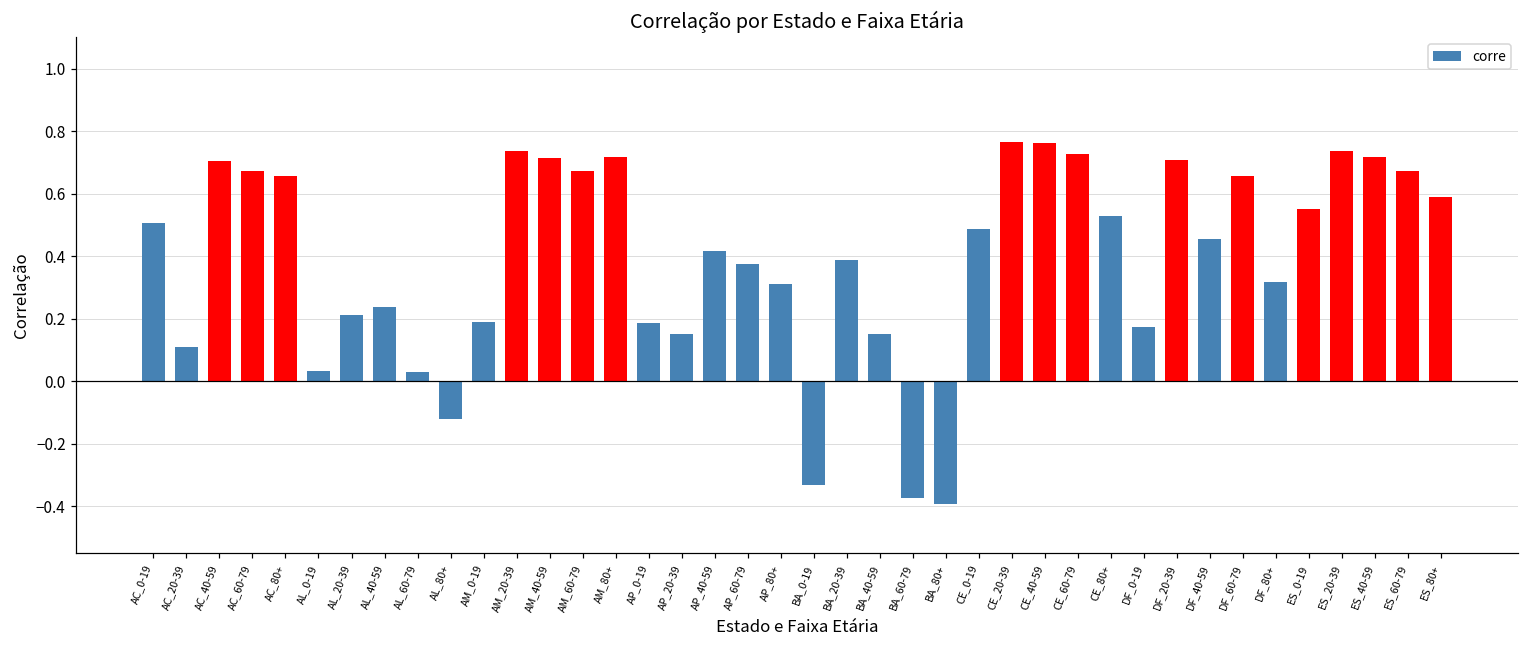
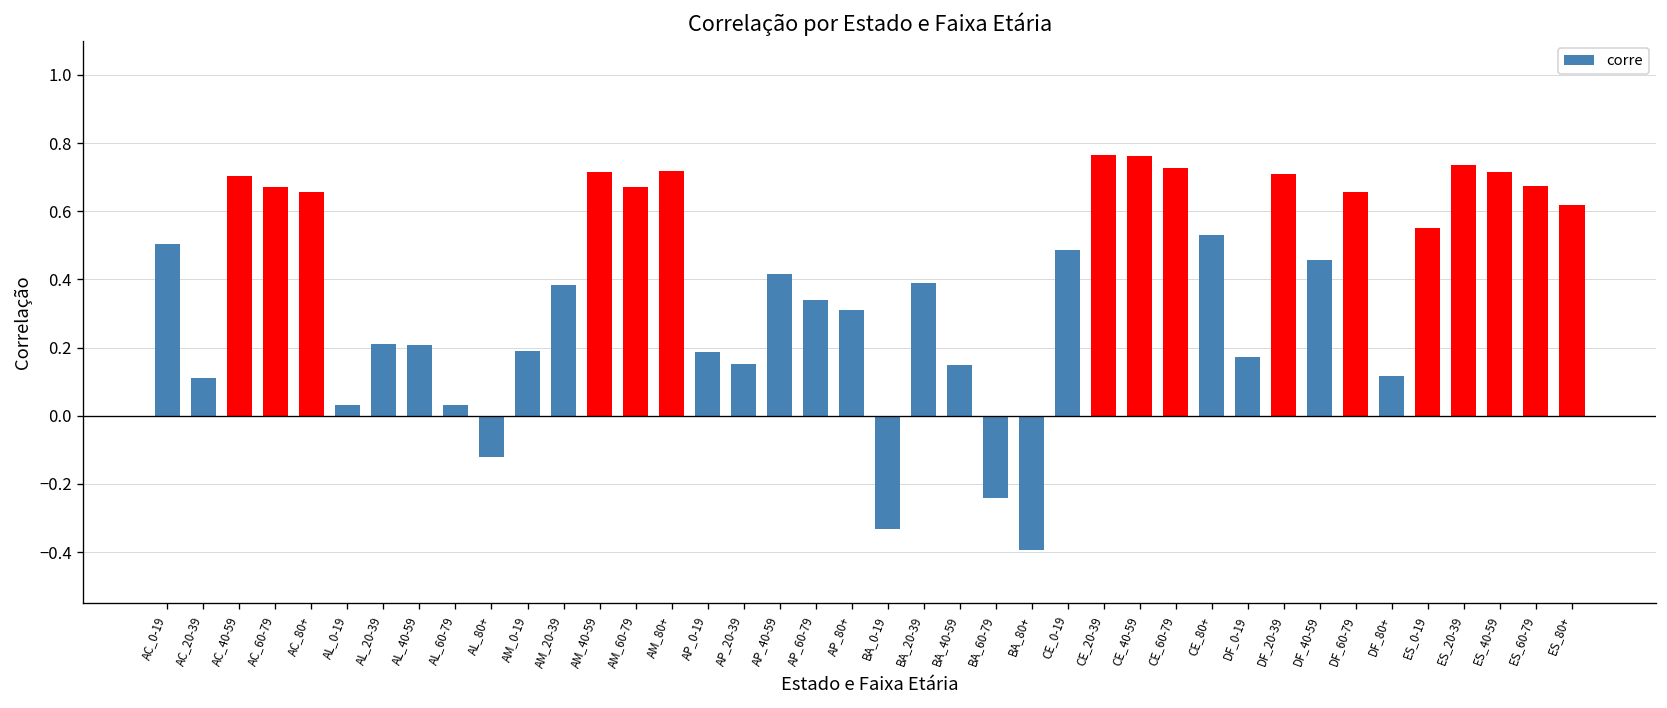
AL_40-59: 0.24 -> 0.21
AM_20-39: 0.74 -> 0.38
AP_60-79: 0.37 -> 0.34
BA_60-79: -0.38 -> -0.24
DF_80+: 0.32 -> 0.12
ES_80+: 0.59 -> 0.62
